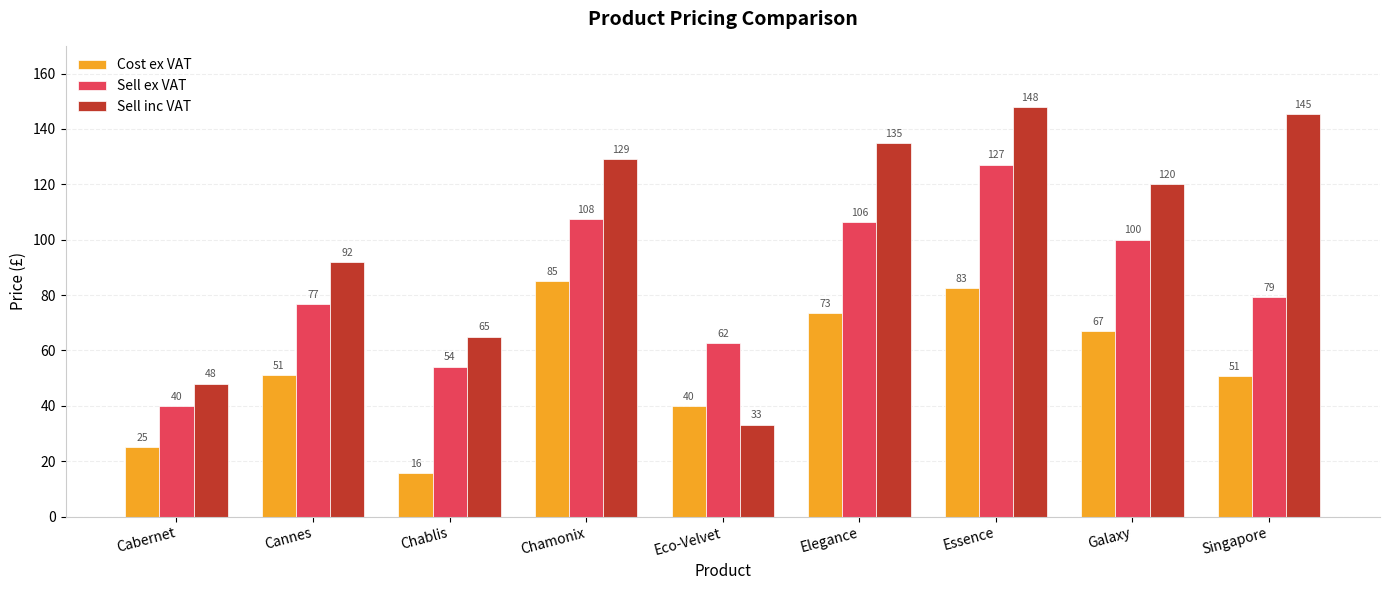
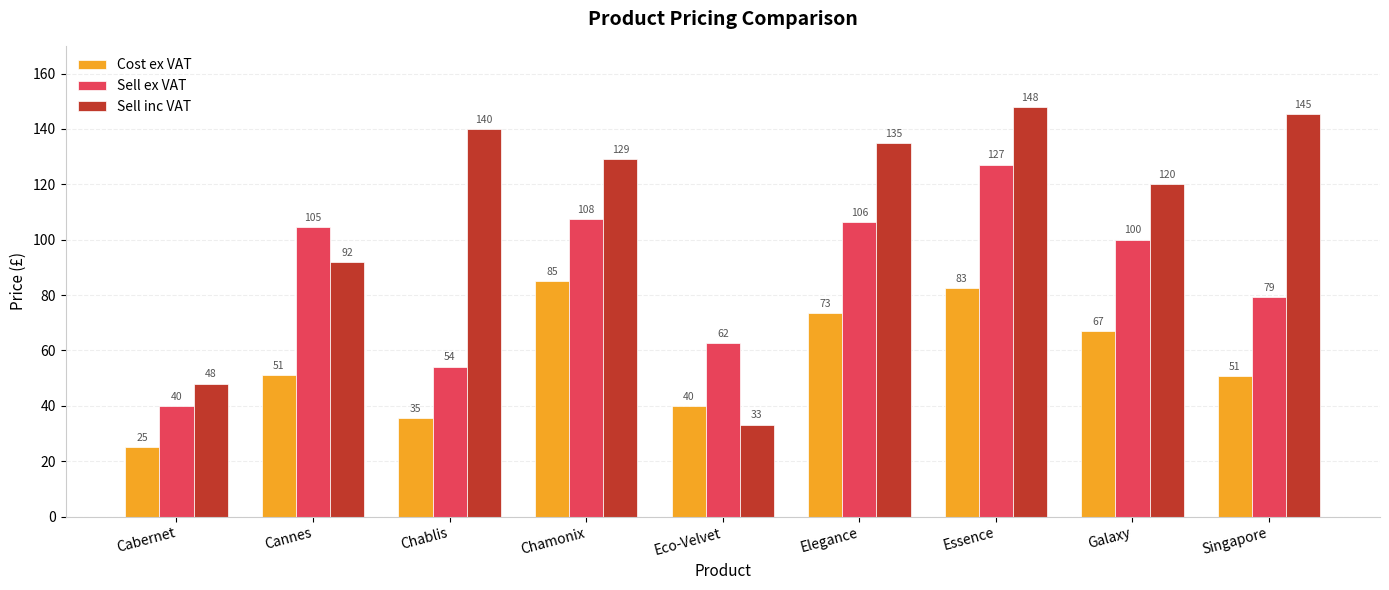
Sell ex VAT, Cannes: 77 -> 105
Cost ex VAT, Chablis: 16 -> 35
Sell inc VAT, Chablis: 65 -> 140
